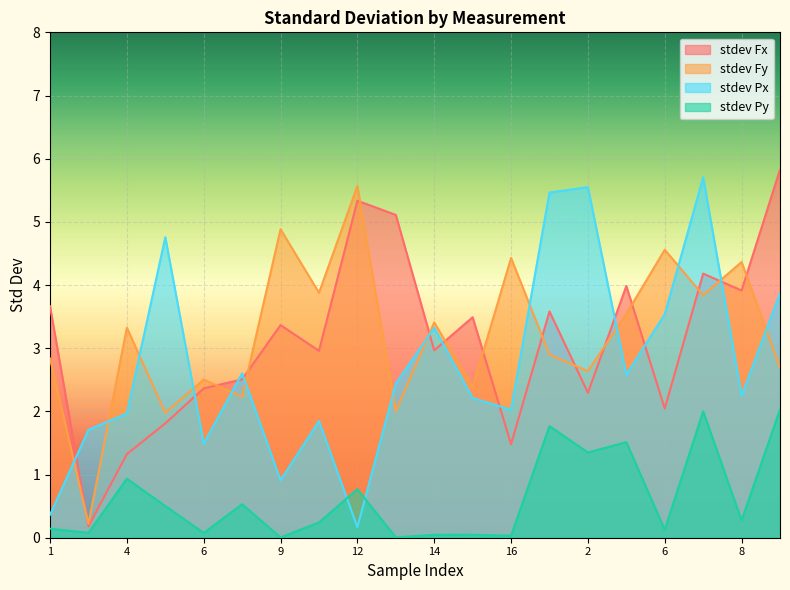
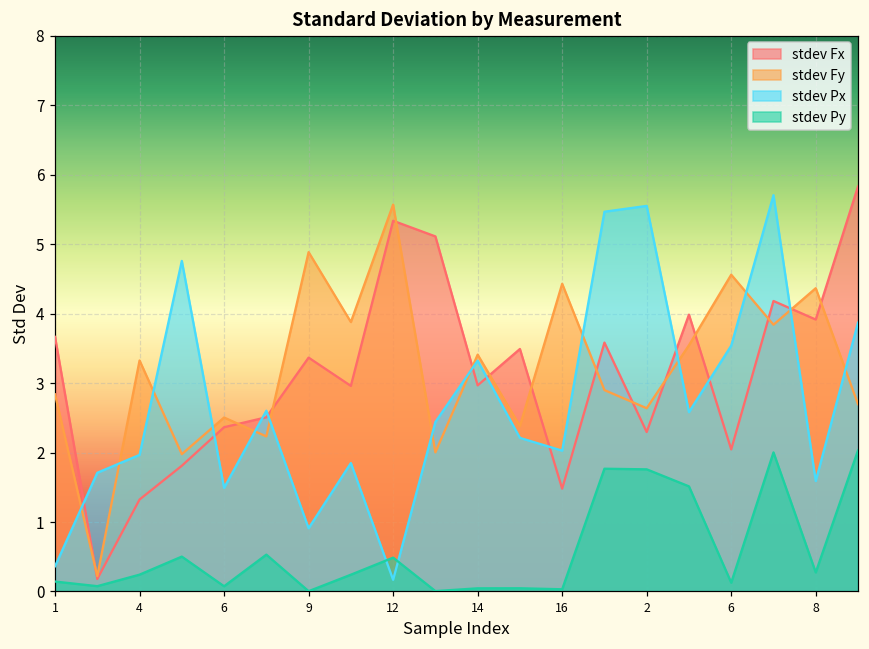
stdev Py, 4: 0.9 -> 0.2
stdev Py, 12: 0.8 -> 0.5
stdev Py, 2: 1.3 -> 1.8
stdev Px, 8: 2.2 -> 1.6
